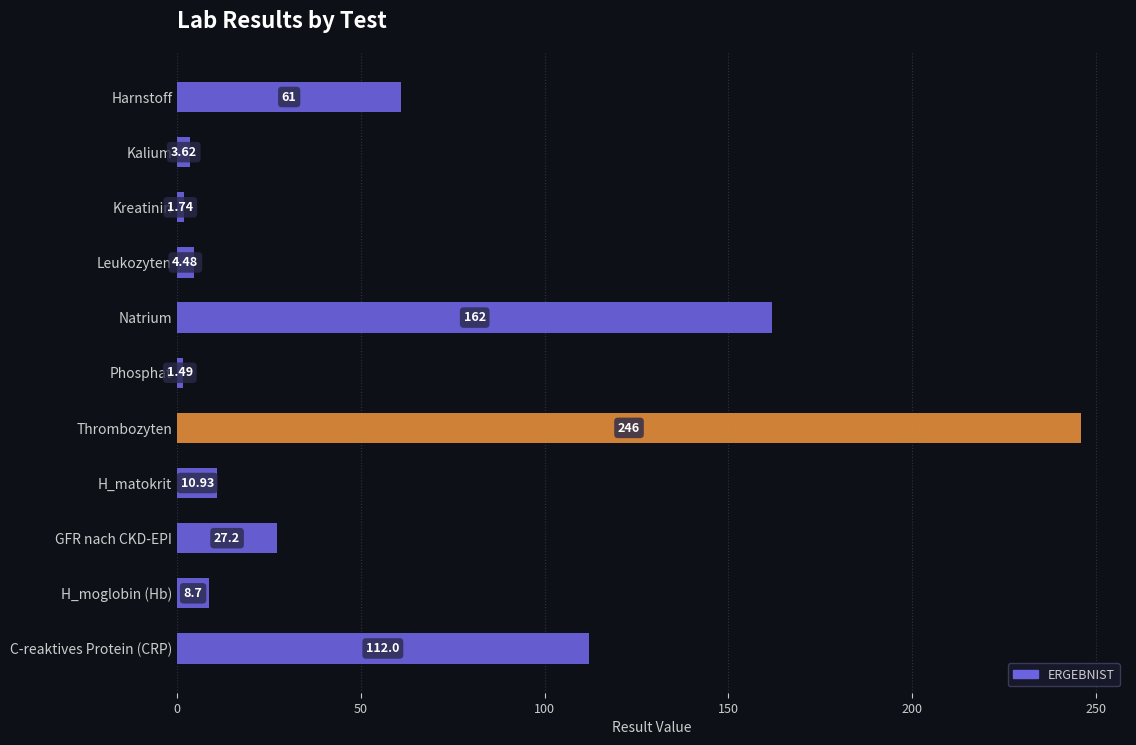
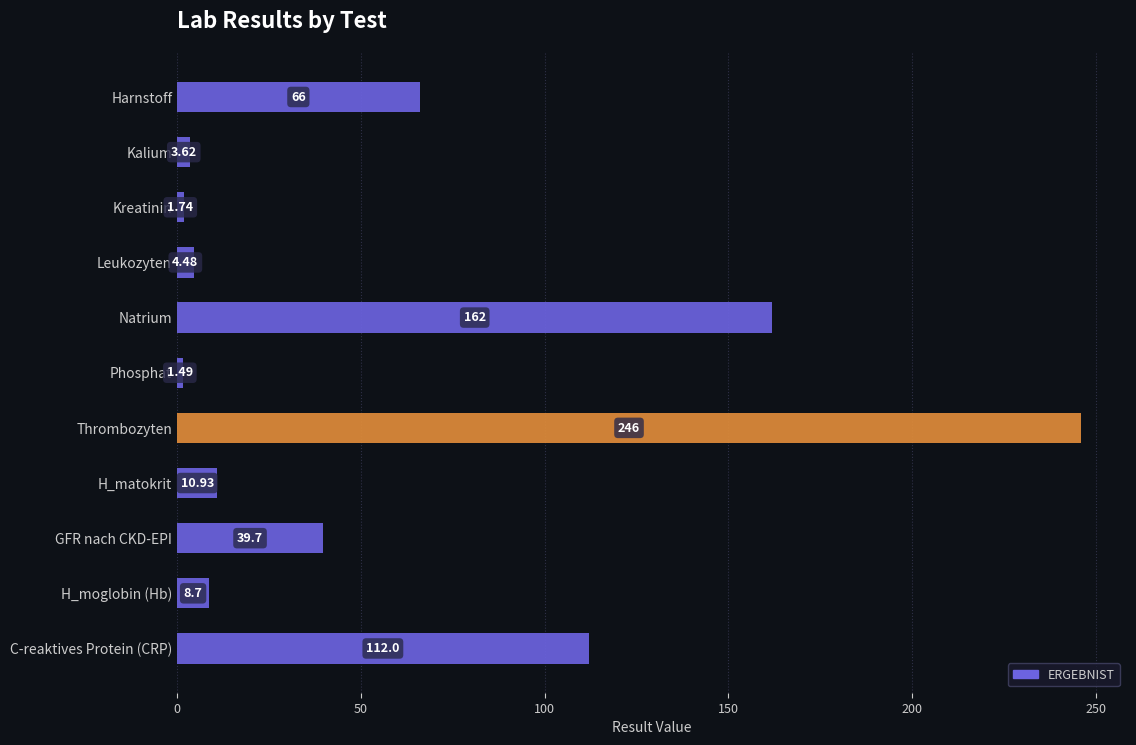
Harnstoff: 61 -> 66
GFR nach CKD-EPI: 27.2 -> 39.7
